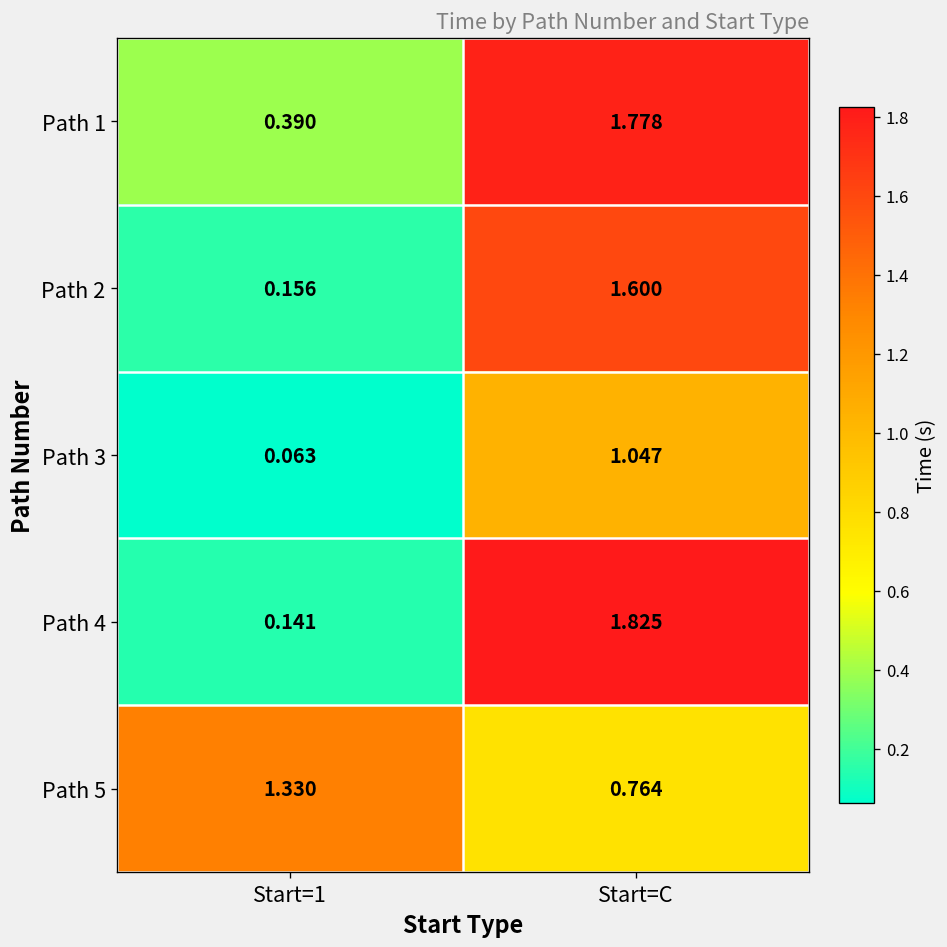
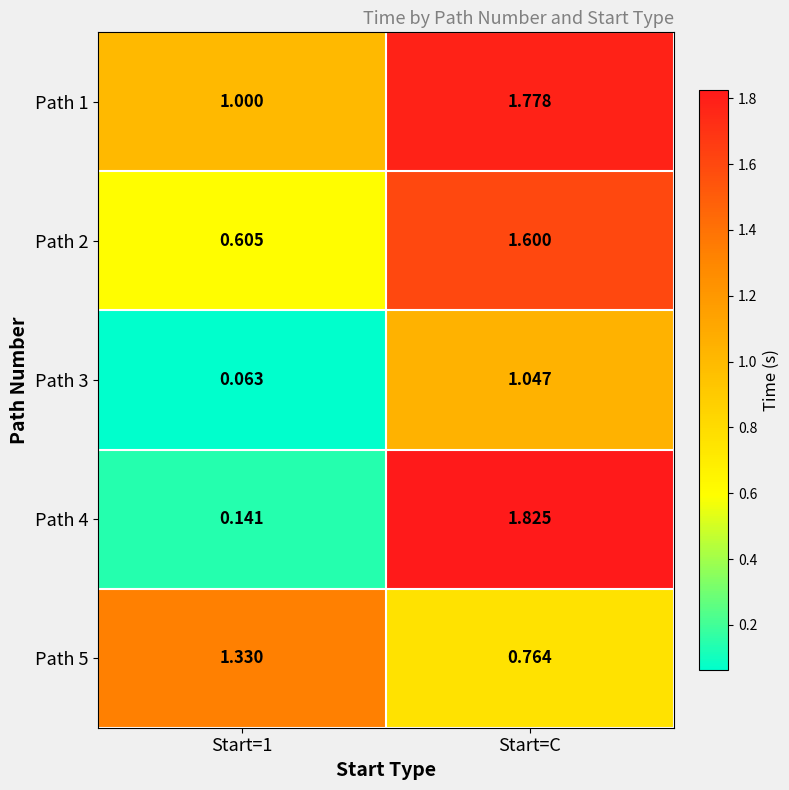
Path 1, Start=1: 0.390 -> 1.000
Path 2, Start=1: 0.156 -> 0.605
